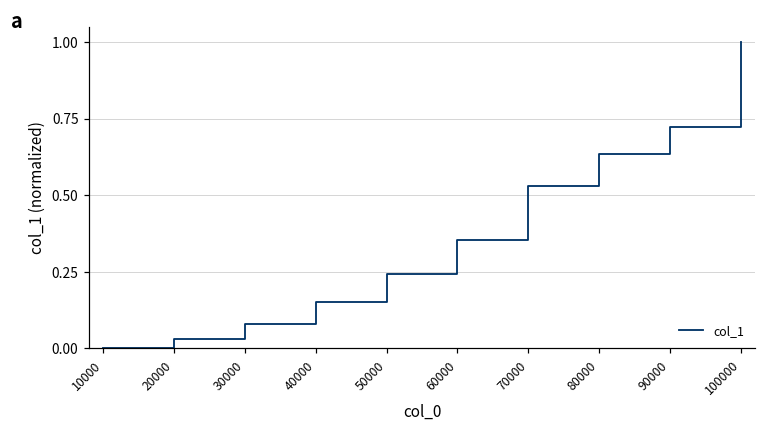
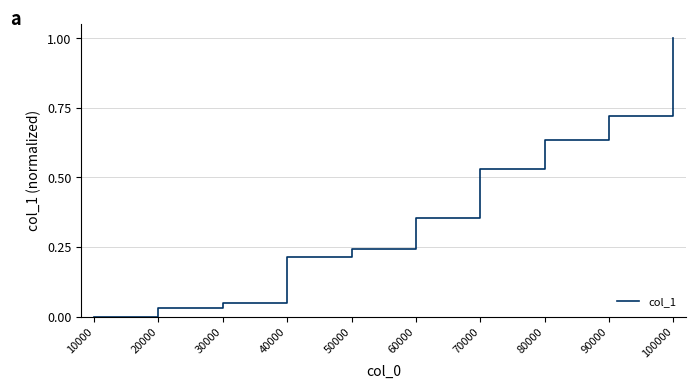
30000: 0.08 -> 0.05
40000: 0.15 -> 0.21
